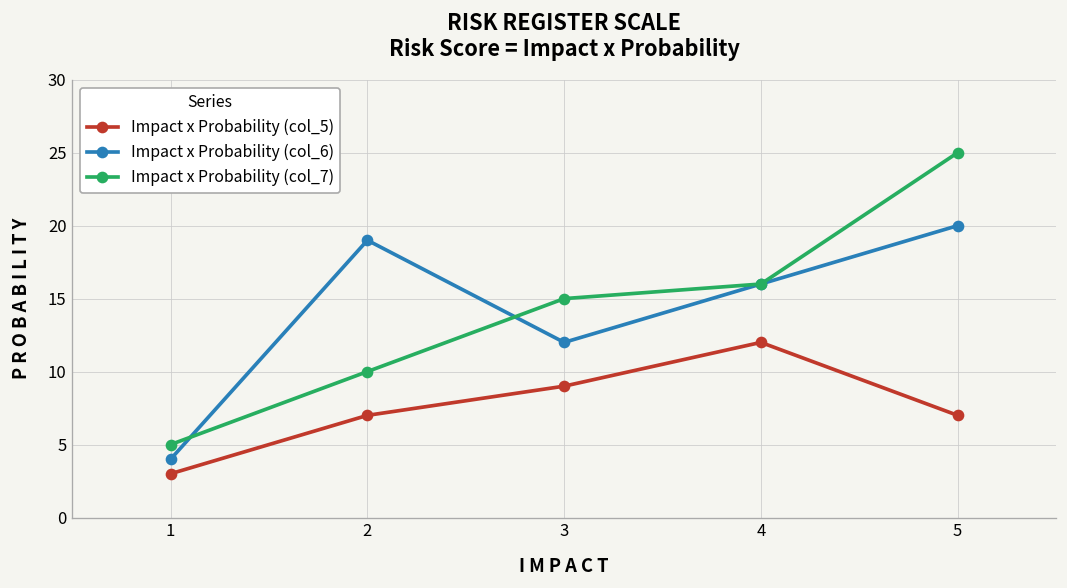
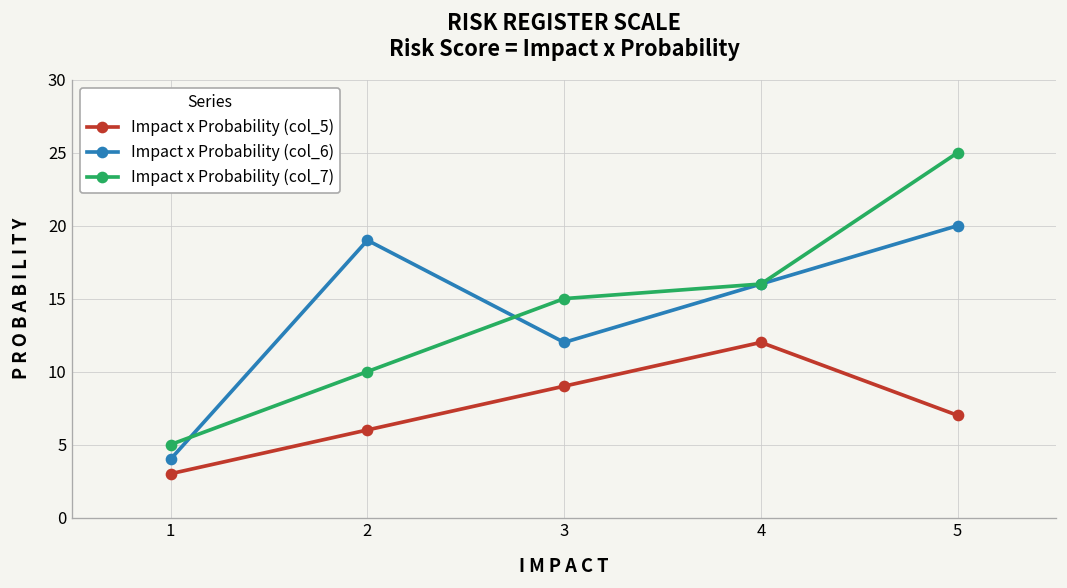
Impact x Probability (col_5), 2: 7 -> 6
